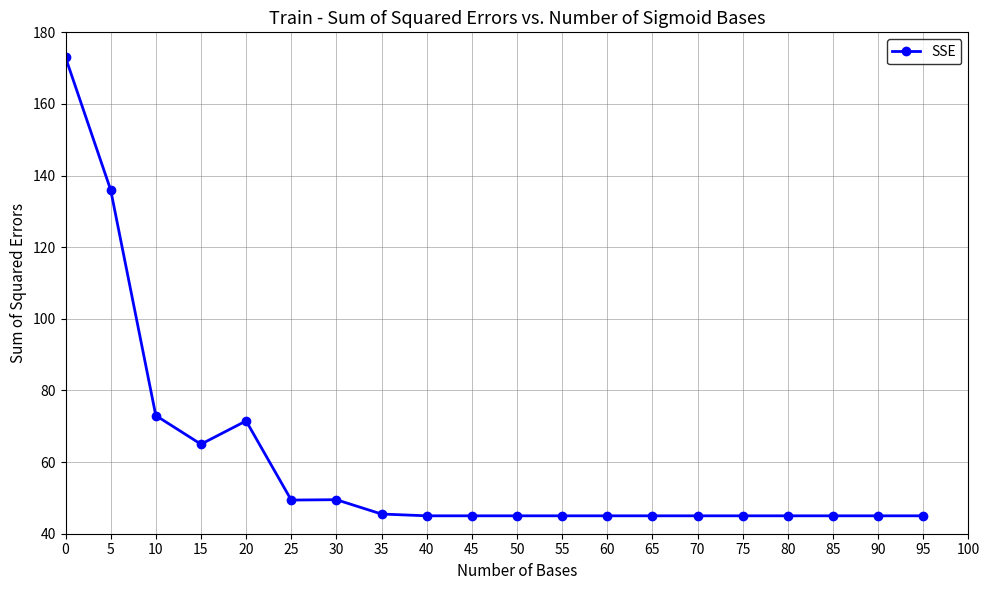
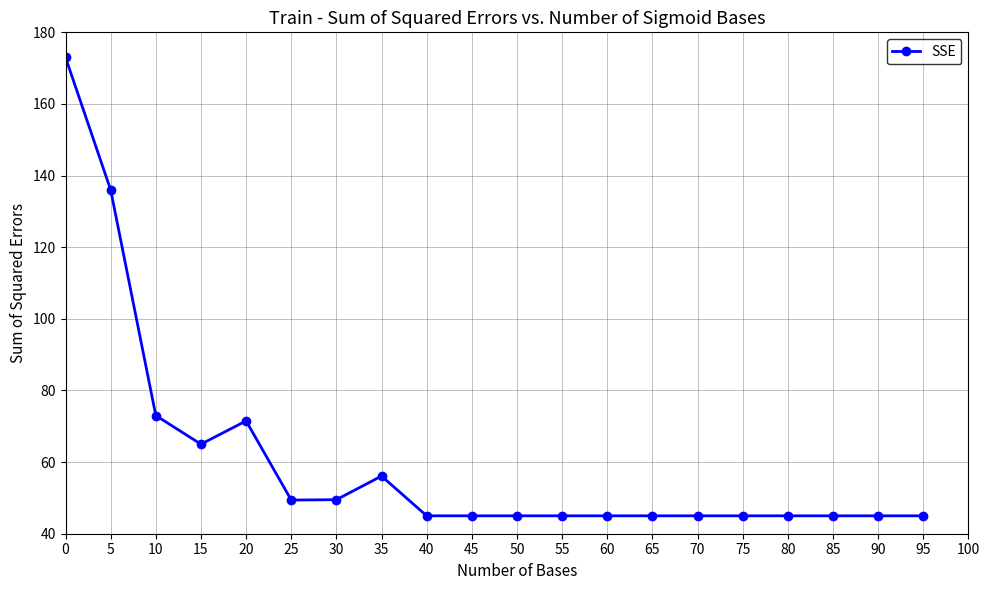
35: 46 -> 56
